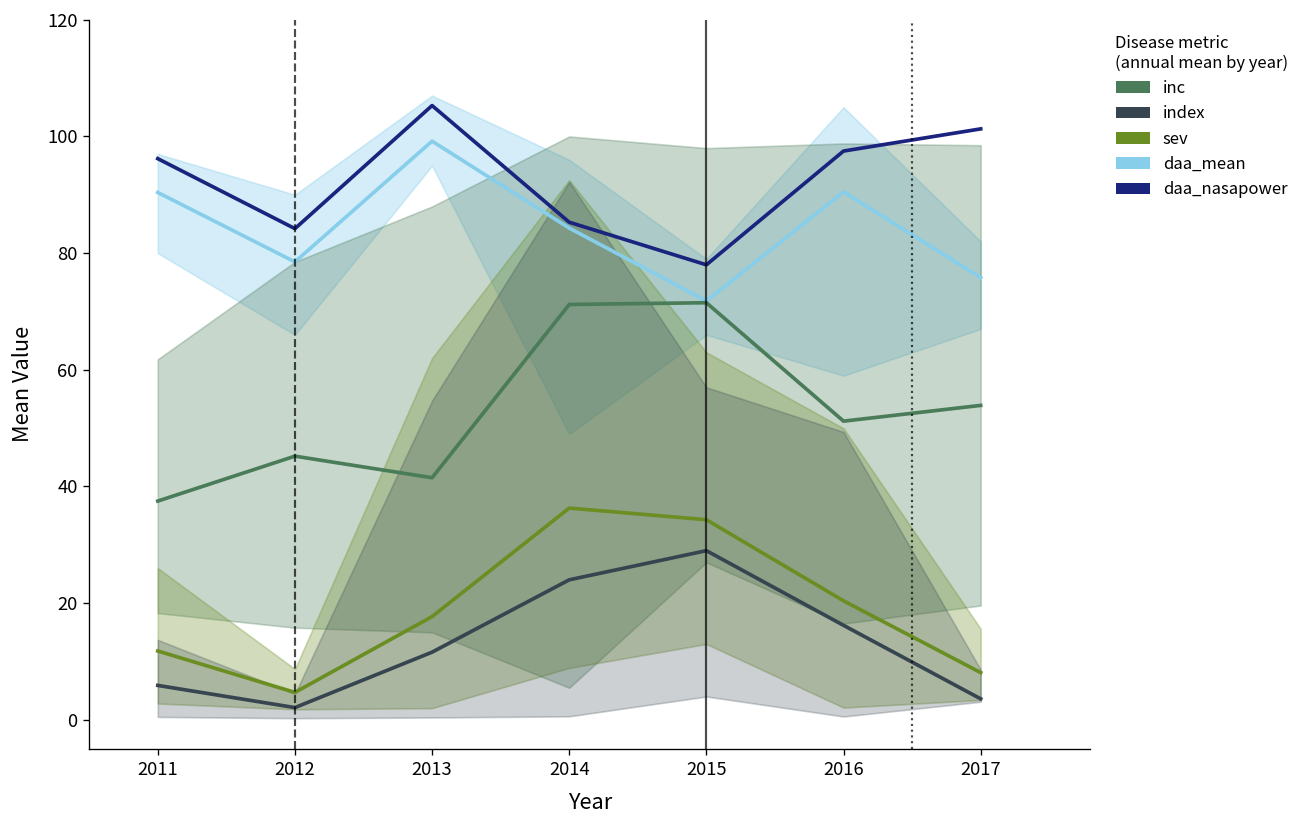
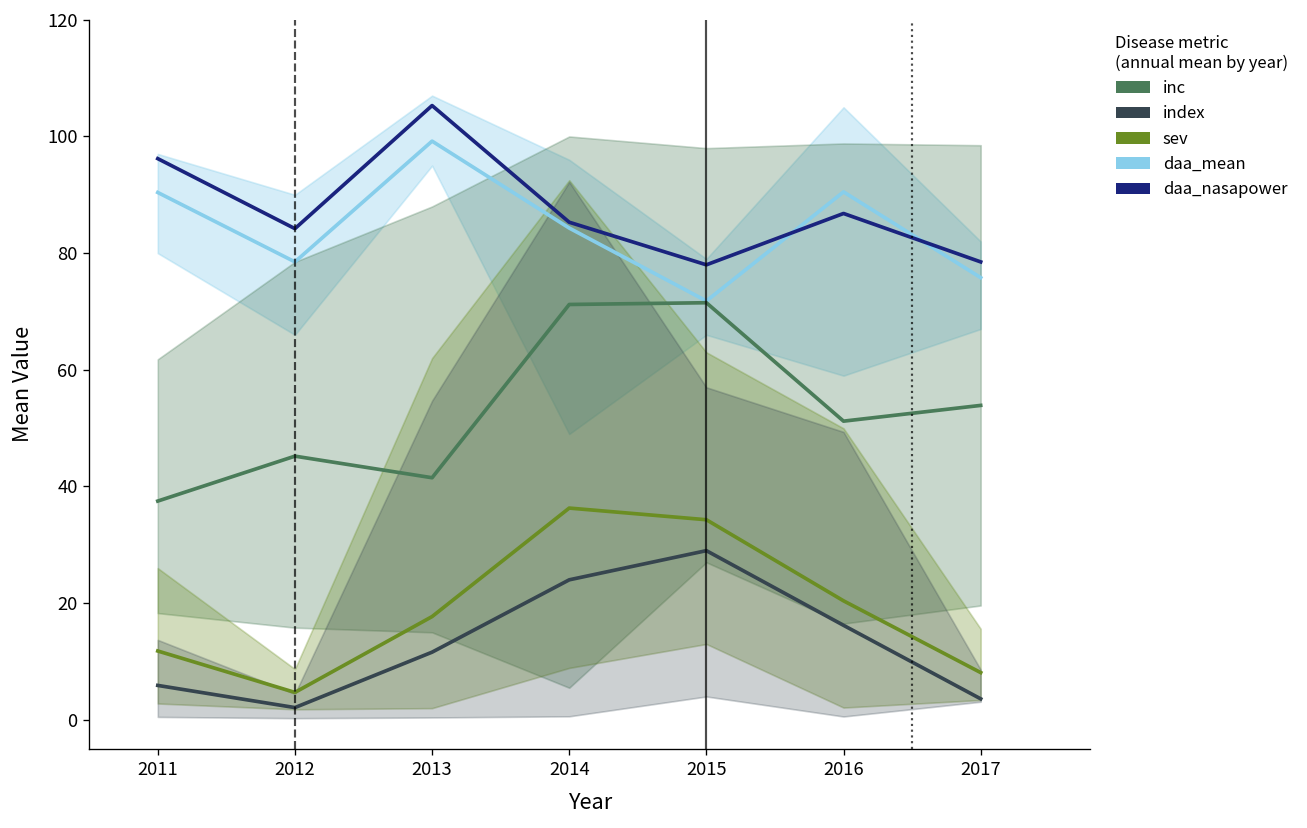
daa_nasapower, 2016: 98 -> 87
daa_nasapower, 2017: 101 -> 79
